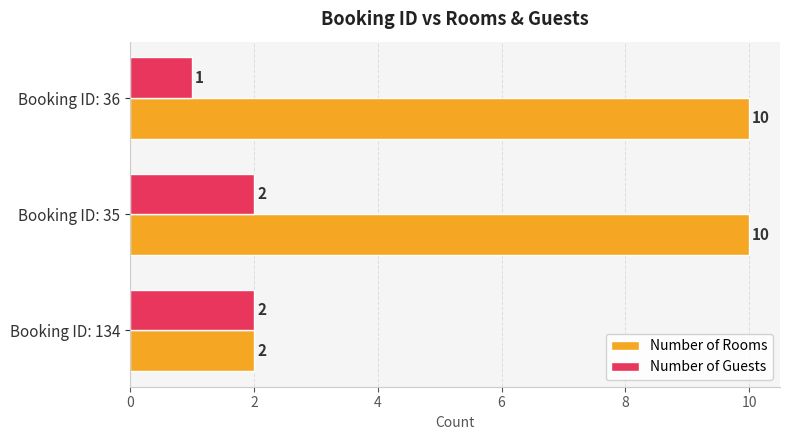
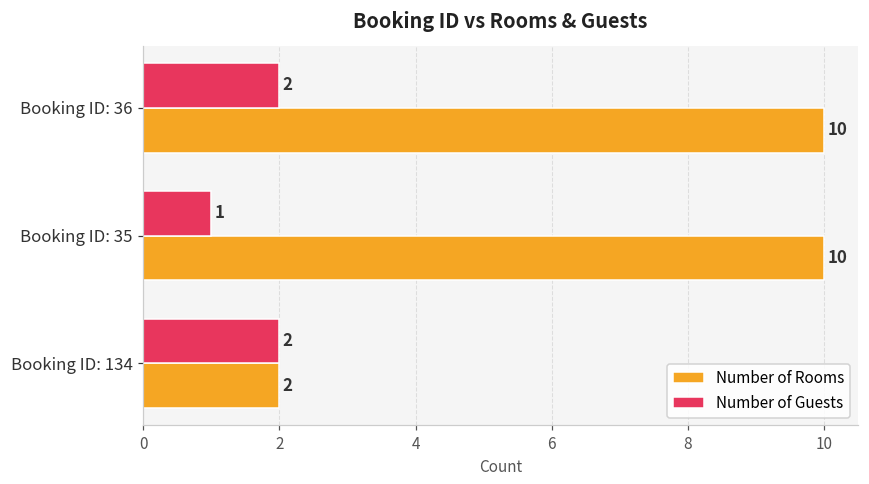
Number of Guests, Booking ID: 36: 1 -> 2
Number of Guests, Booking ID: 35: 2 -> 1
